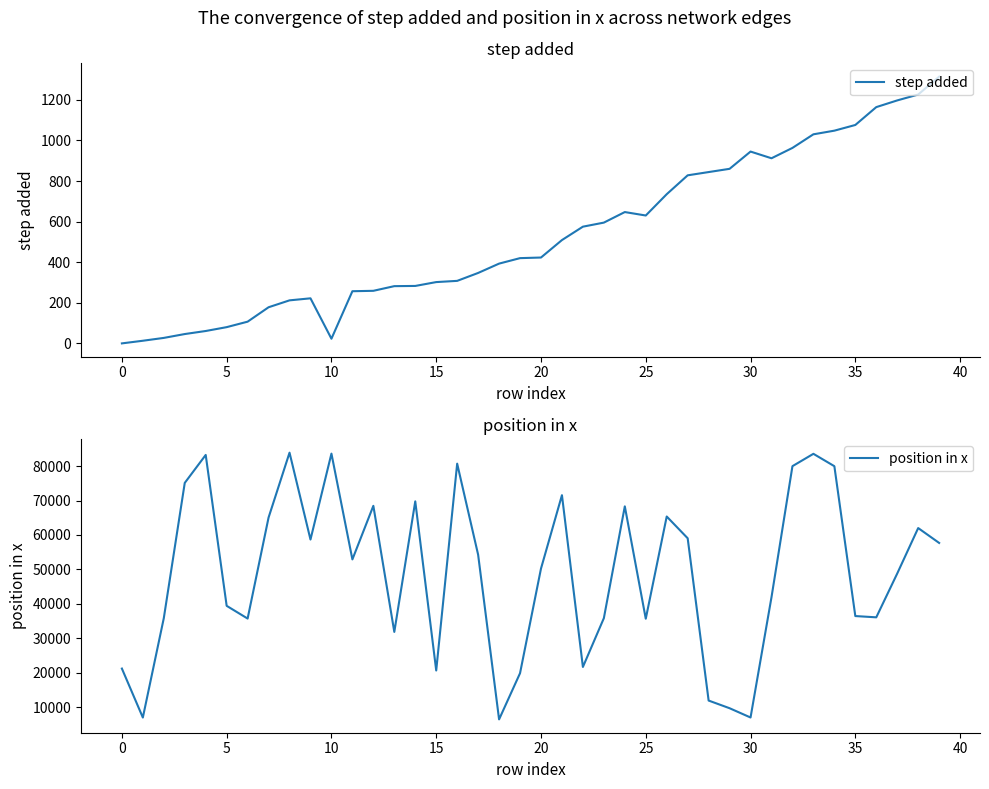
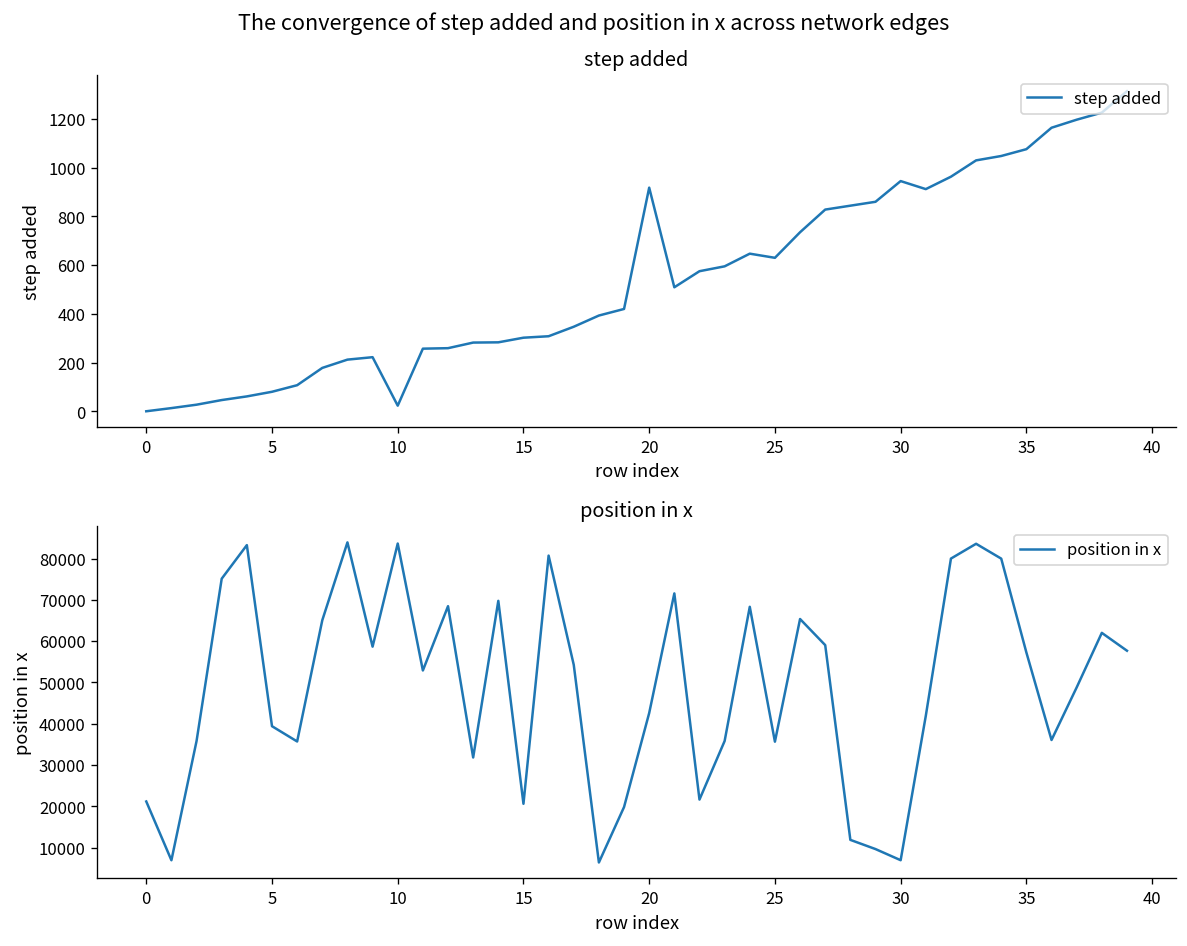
step added, 20: 420 -> 920
position in x, 20: 50000 -> 43000
position in x, 35: 36000 -> 57000
